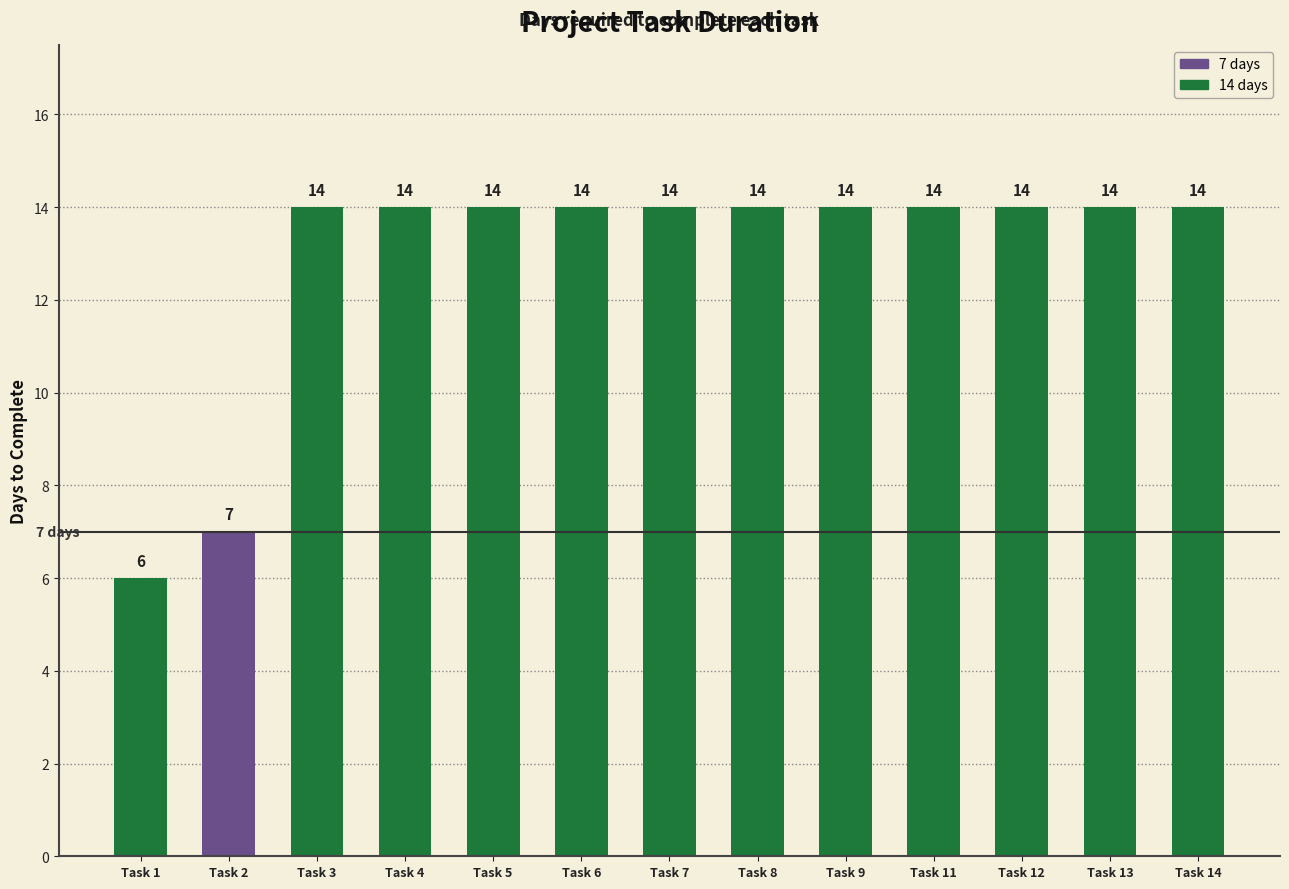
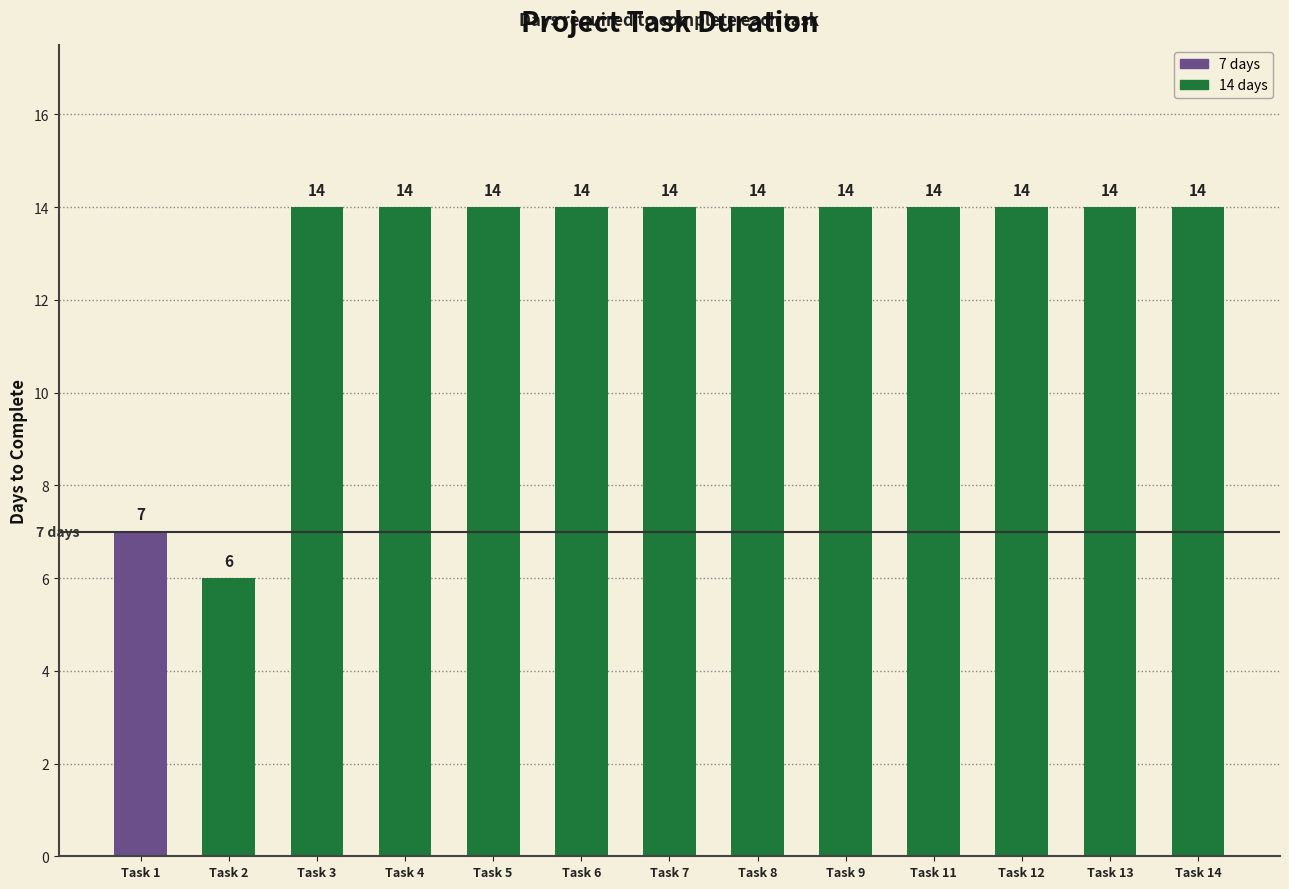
Task 1: 6 -> 7
Task 2: 7 -> 6
